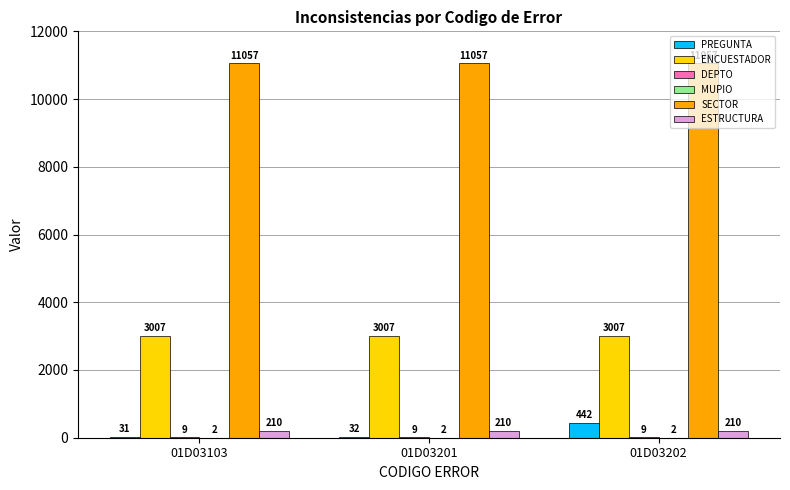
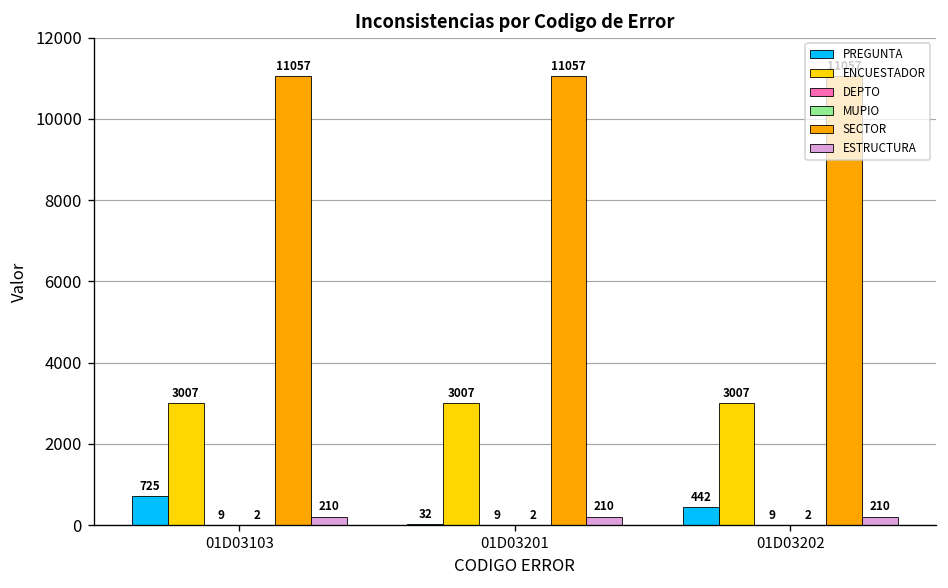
PREGUNTA, 01D03103: 31 -> 725
